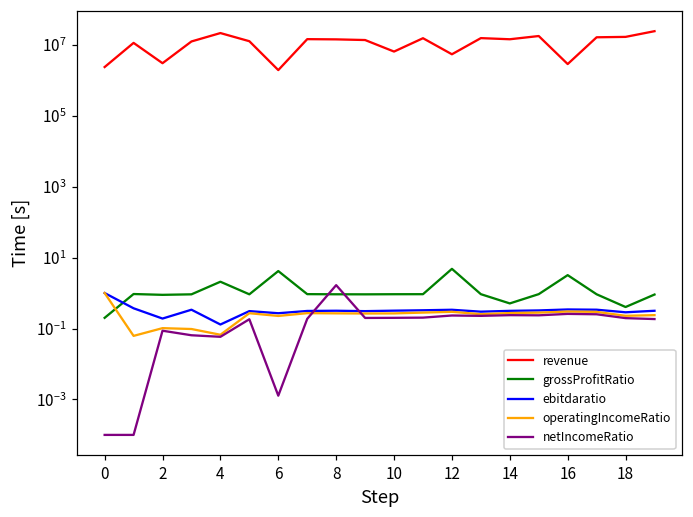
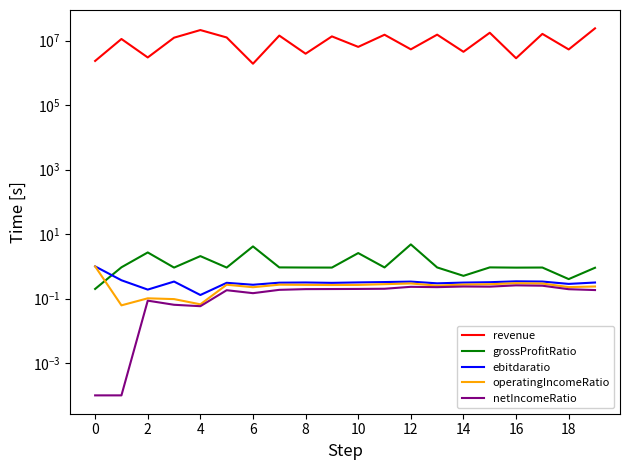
grossProfitRatio, 2: 0.9 -> 3
netIncomeRatio, 6: 0.0013 -> 0.1
revenue, 8: 10000000 -> 4000000
netIncomeRatio, 8: 2 -> 0.2
grossProfitRatio, 10: 0.9 -> 3
revenue, 14: 10000000 -> 5000000
grossProfitRatio, 16: 3 -> 0.9
revenue, 18: 20000000 -> 5000000
